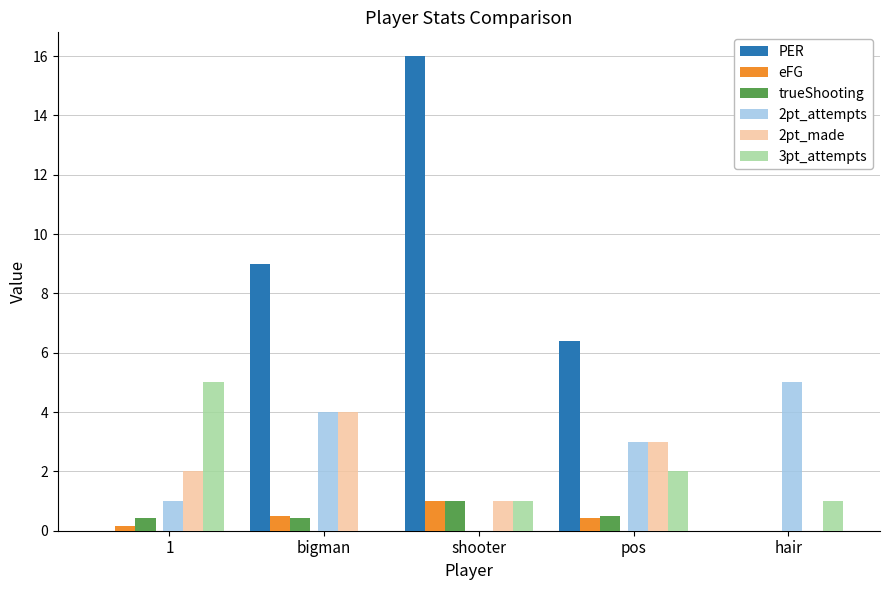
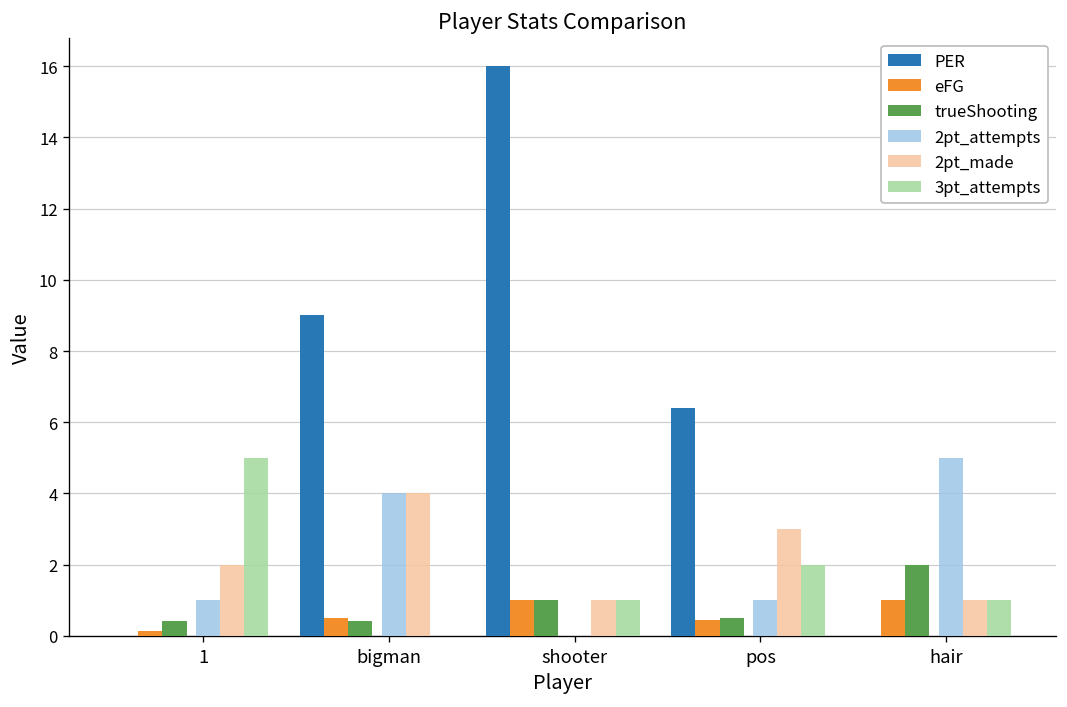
2pt_attempts, pos: 3 -> 1
eFG, hair: 0 -> 1
trueShooting, hair: 0 -> 2
2pt_made, hair: 0 -> 1
